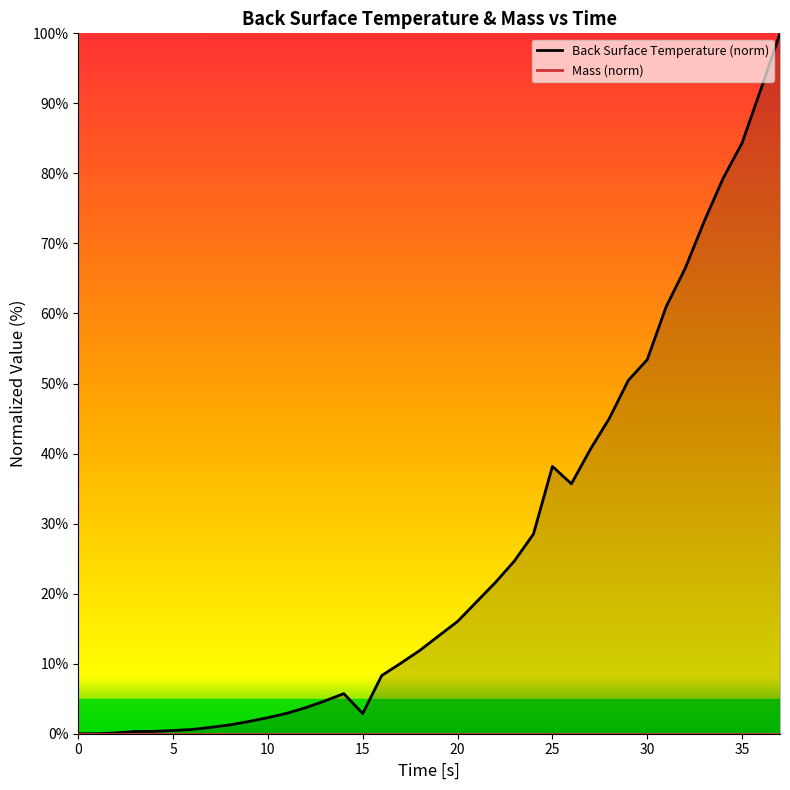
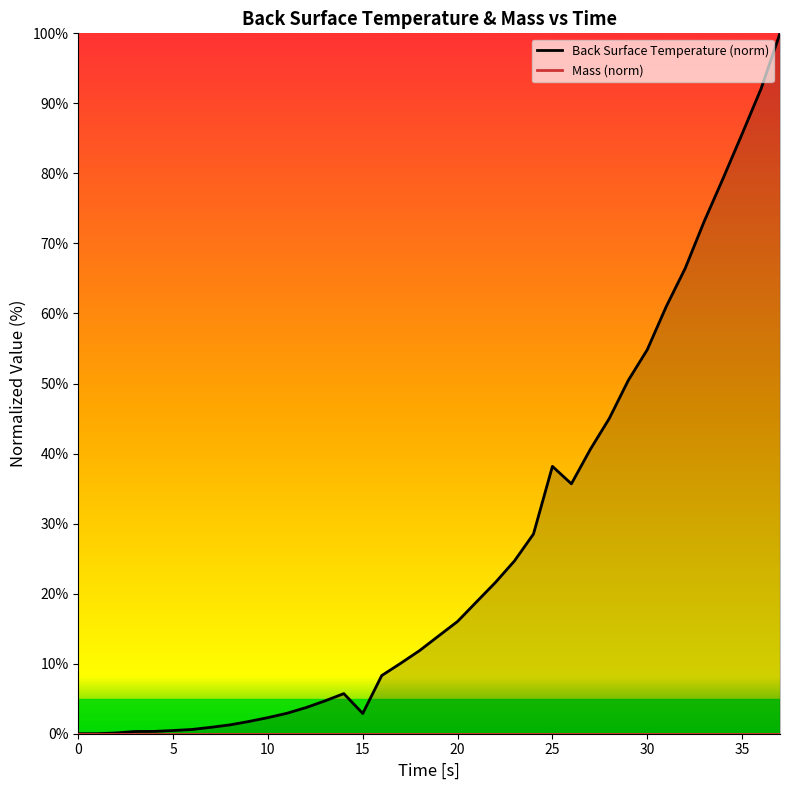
Back Surface Temperature (norm), 30: 53% -> 55%
Back Surface Temperature (norm), 35: 84% -> 86%
